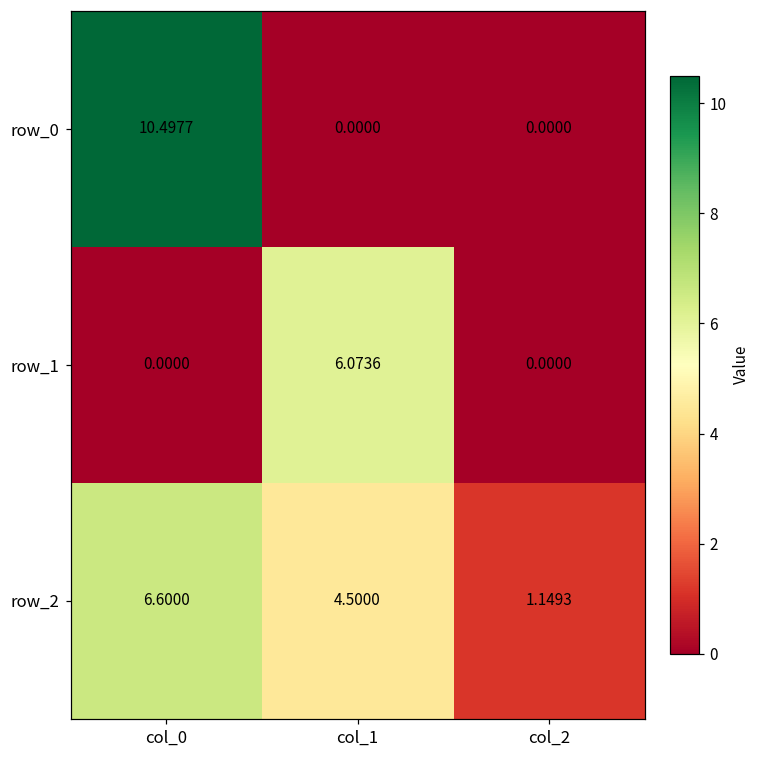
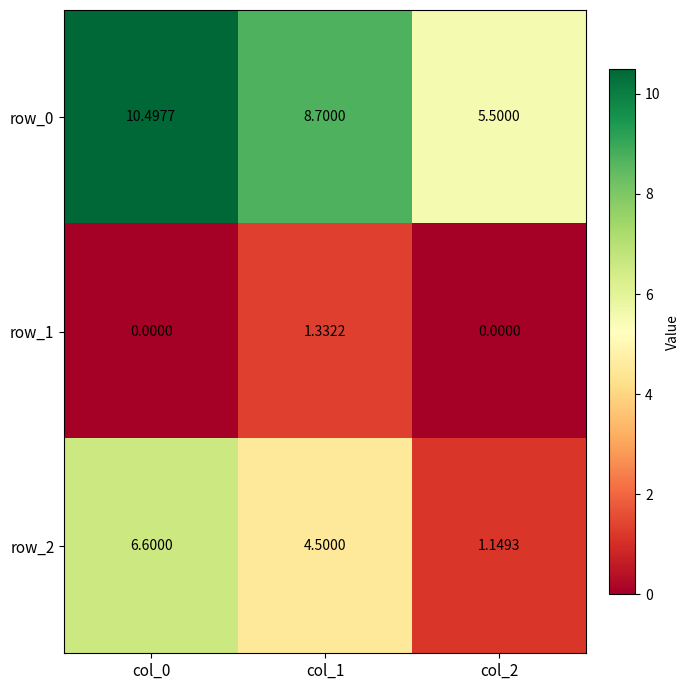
row_0, col_1: 0.0000 -> 8.7000
row_0, col_2: 0.0000 -> 5.5000
row_1, col_1: 6.0736 -> 1.3322
